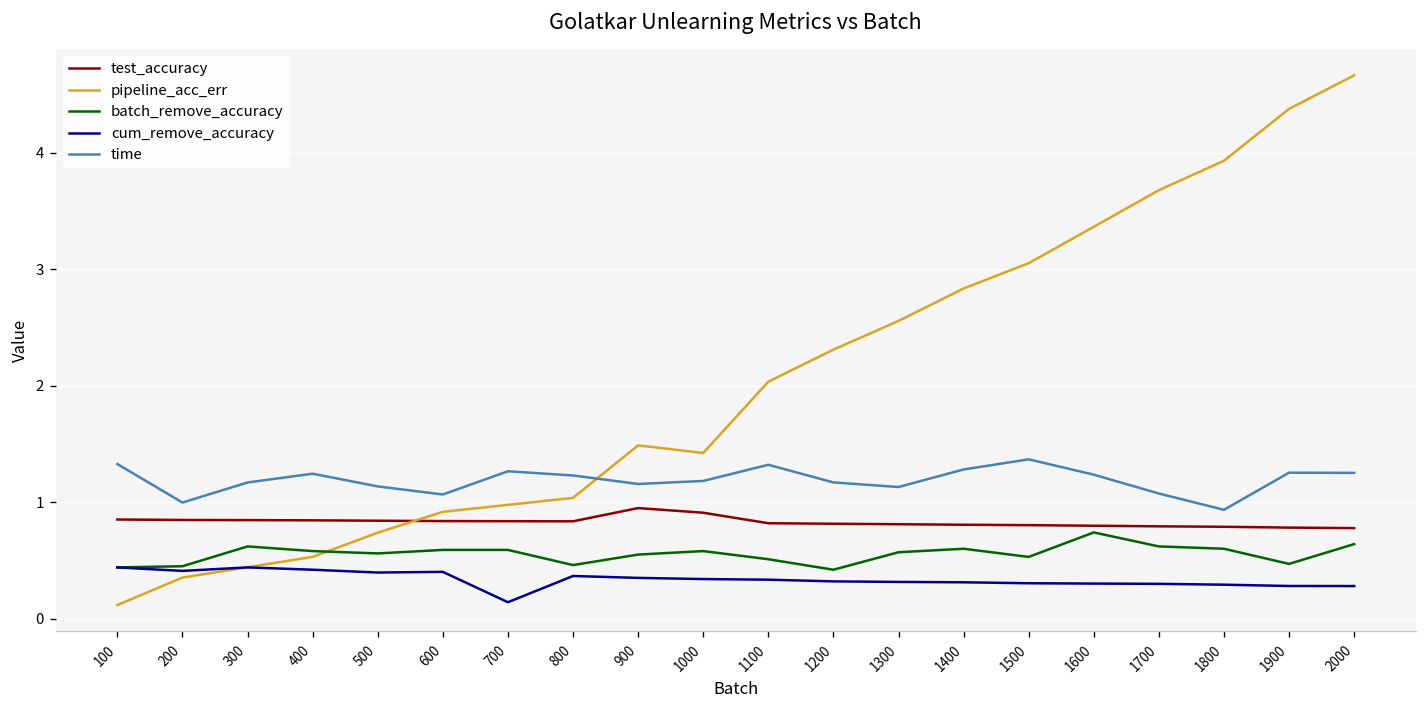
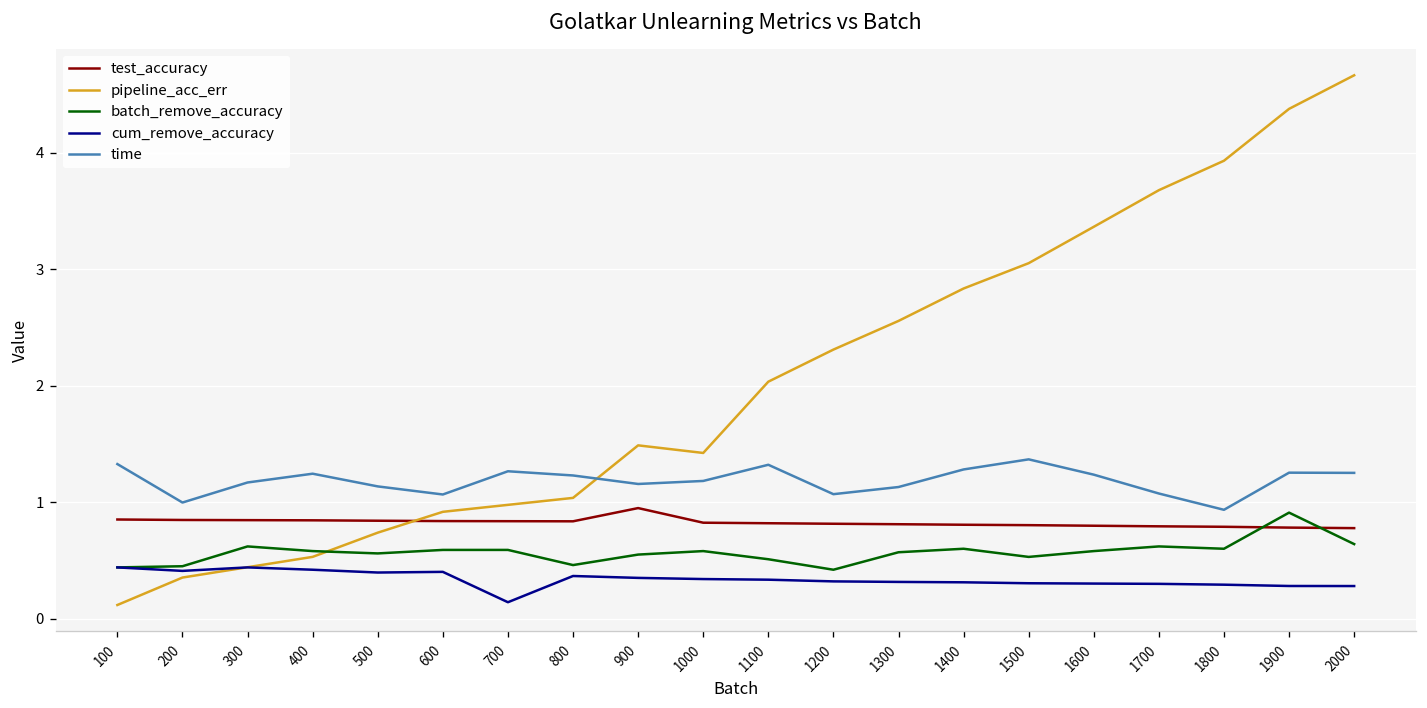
test_accuracy, 1000: 0.9 -> 0.8
time, 1200: 1.2 -> 1.1
batch_remove_accuracy, 1600: 0.7 -> 0.6
batch_remove_accuracy, 1900: 0.5 -> 0.9
